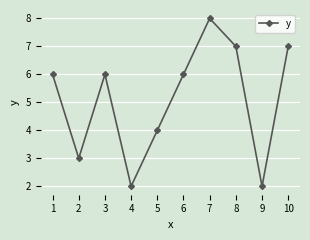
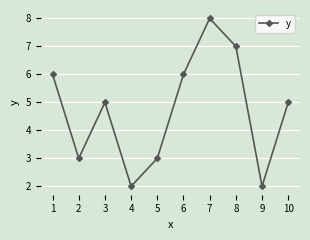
3: 6 -> 5
5: 4 -> 3
10: 7 -> 5
